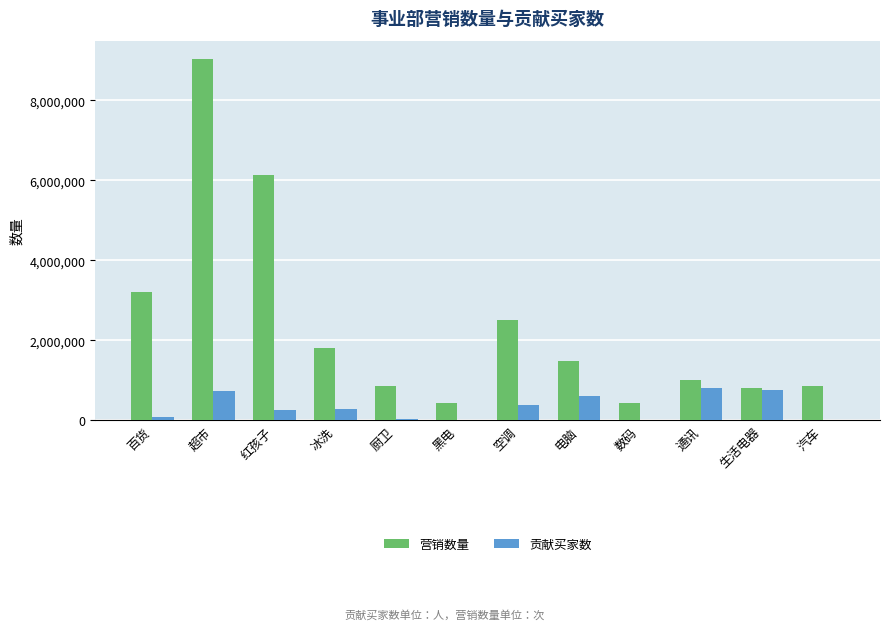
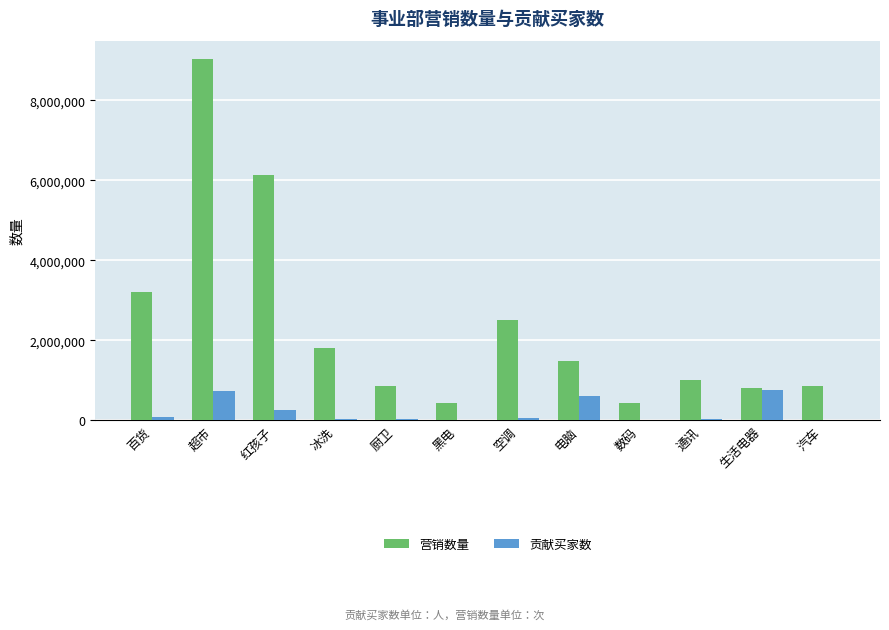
贡献买家数, 冰洗: 300,000 -> 0
贡献买家数, 空调: 400,000 -> 100,000
贡献买家数, 通讯: 800,000 -> 0
